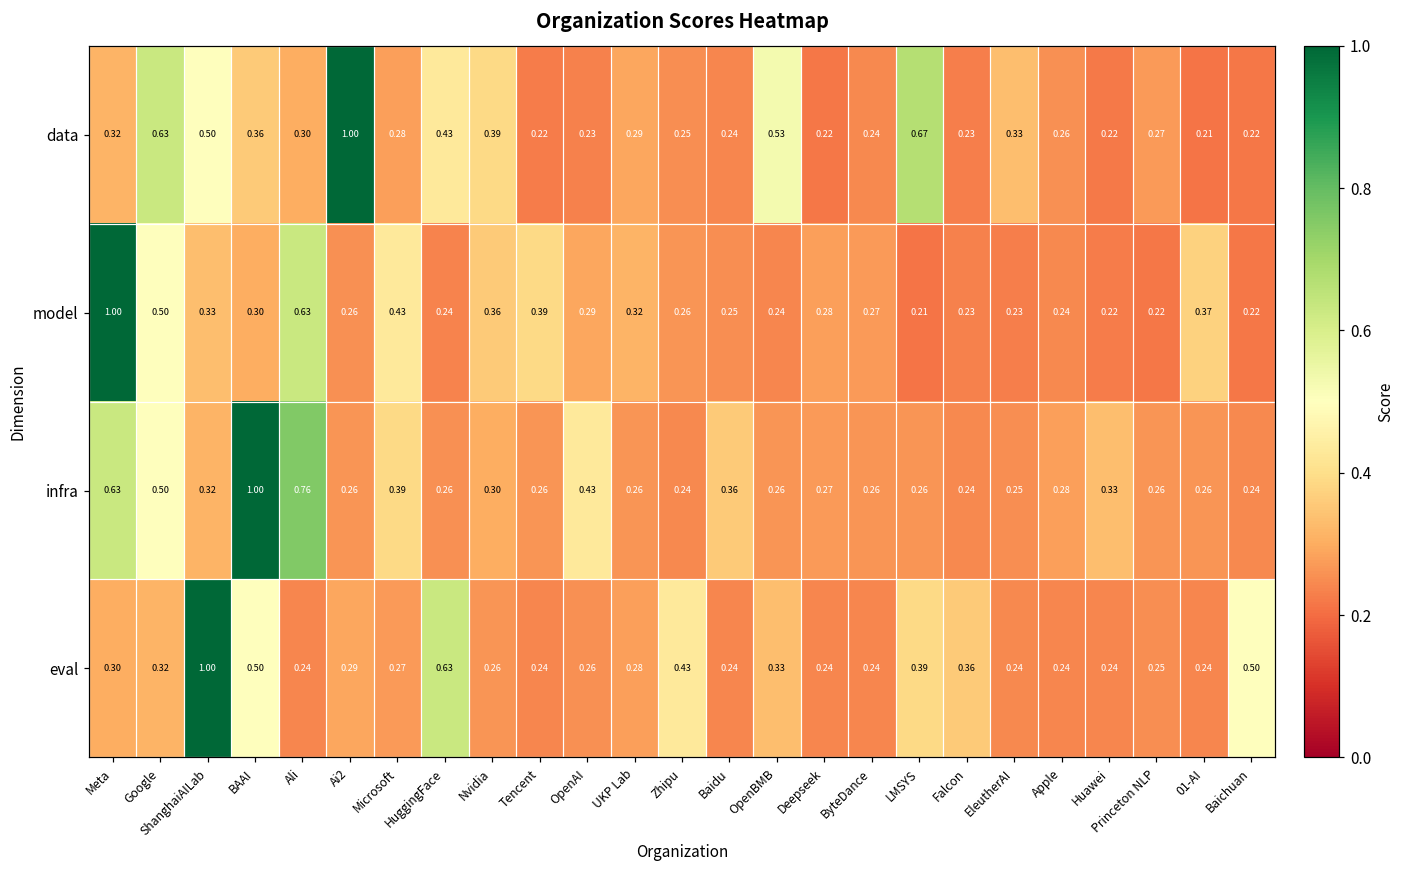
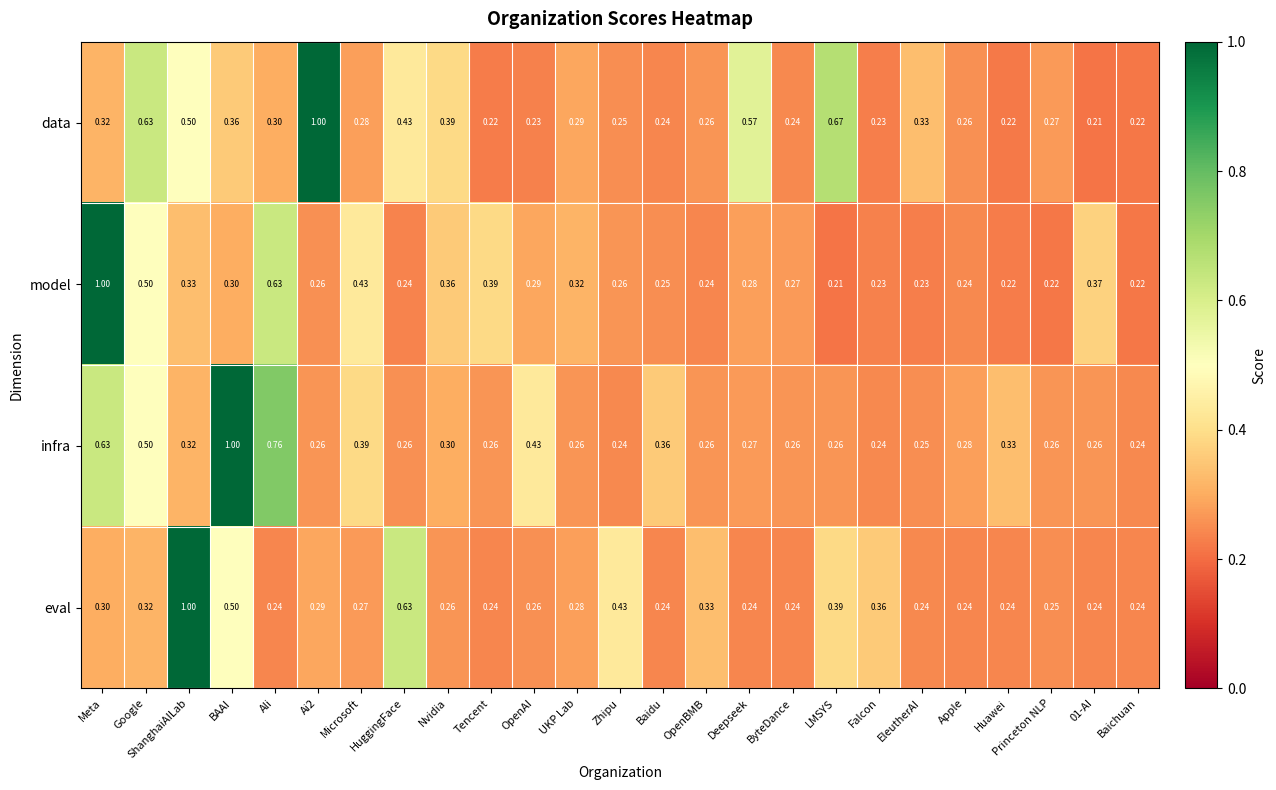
data, OpenBMB: 0.53 -> 0.26
data, Deepseek: 0.22 -> 0.57
eval, Baichuan: 0.50 -> 0.24
